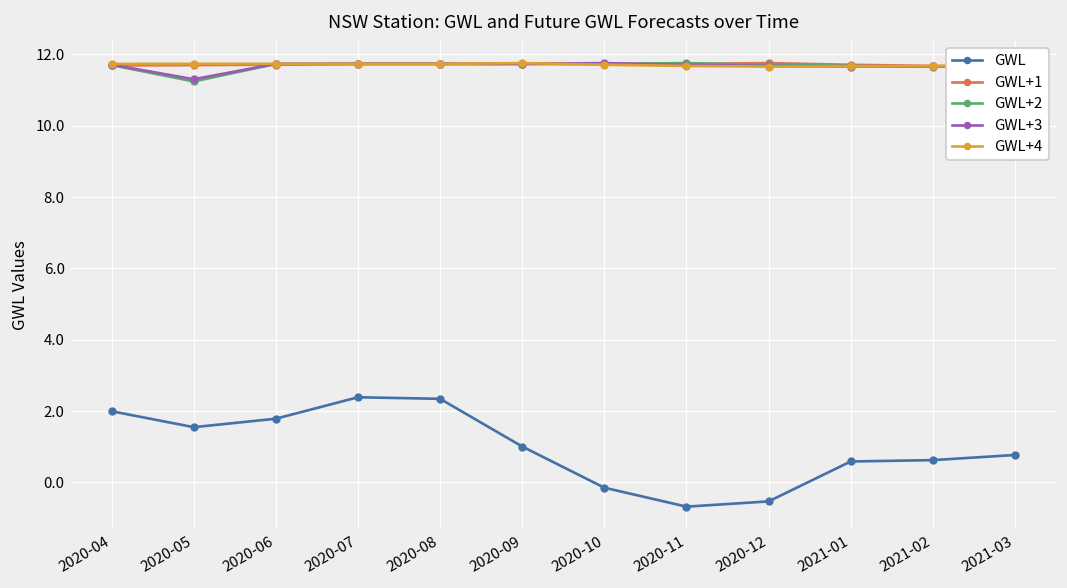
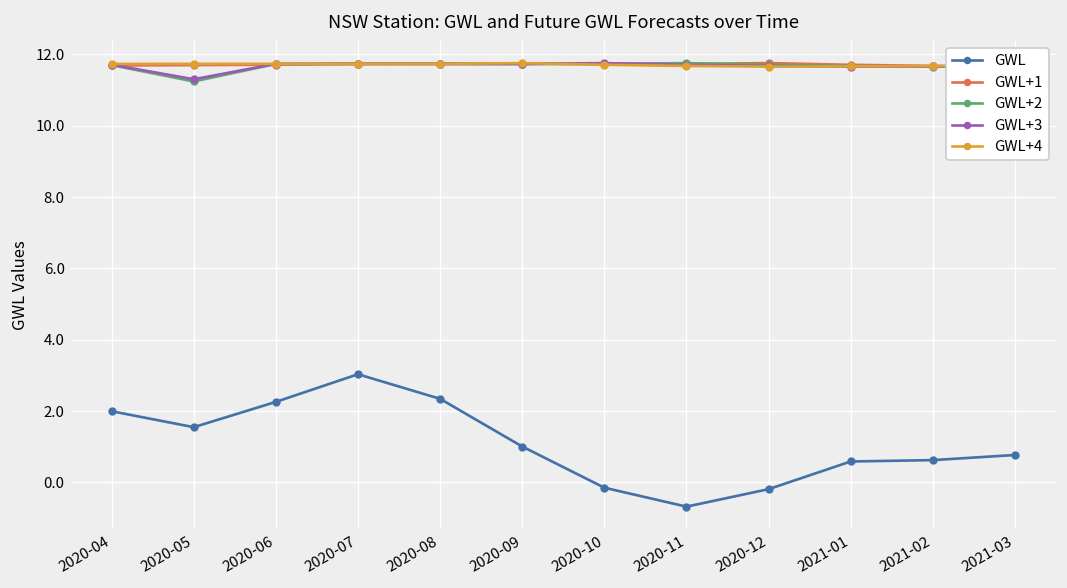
GWL, 2020-06: 1.8 -> 2.3
GWL, 2020-07: 2.4 -> 3.0
GWL, 2020-12: -0.5 -> -0.2
